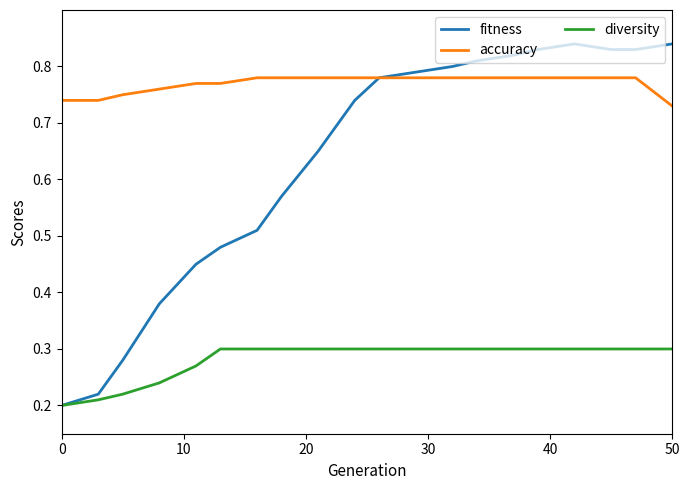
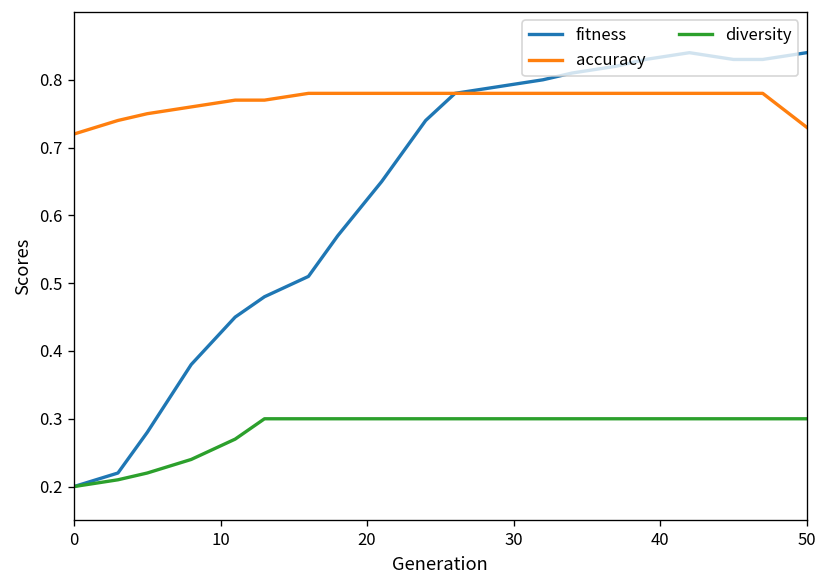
accuracy, 0: 0.74 -> 0.72
